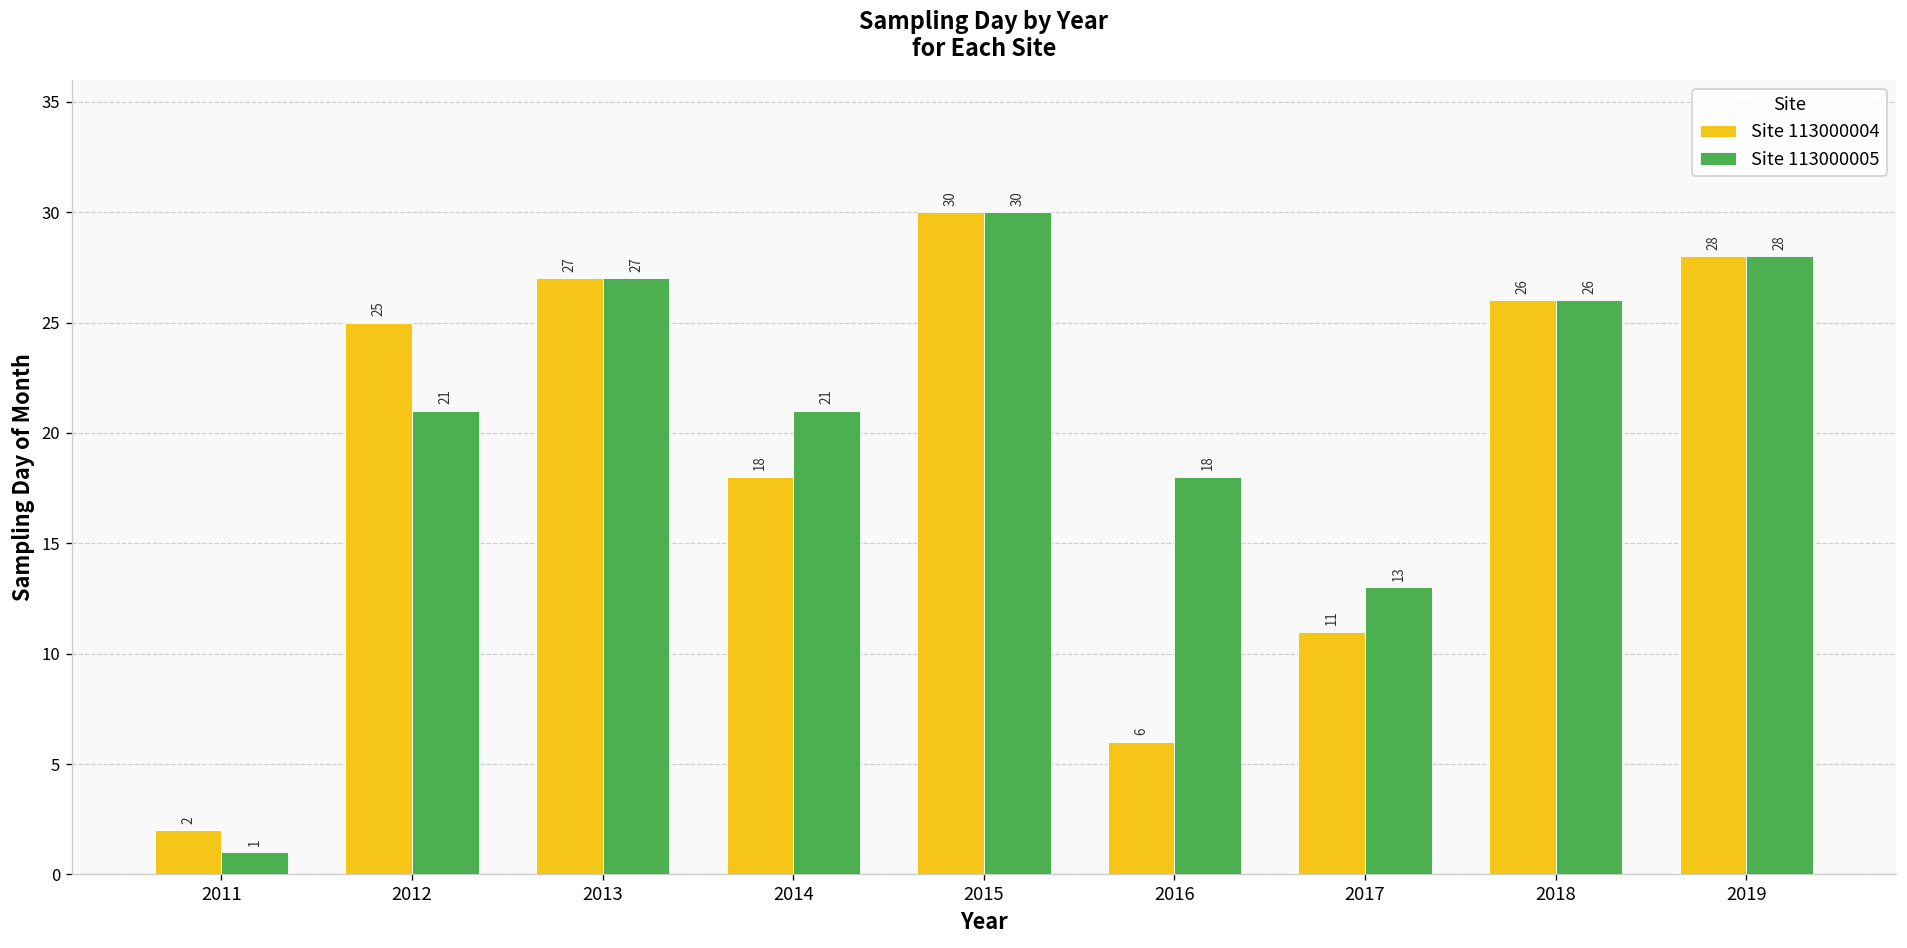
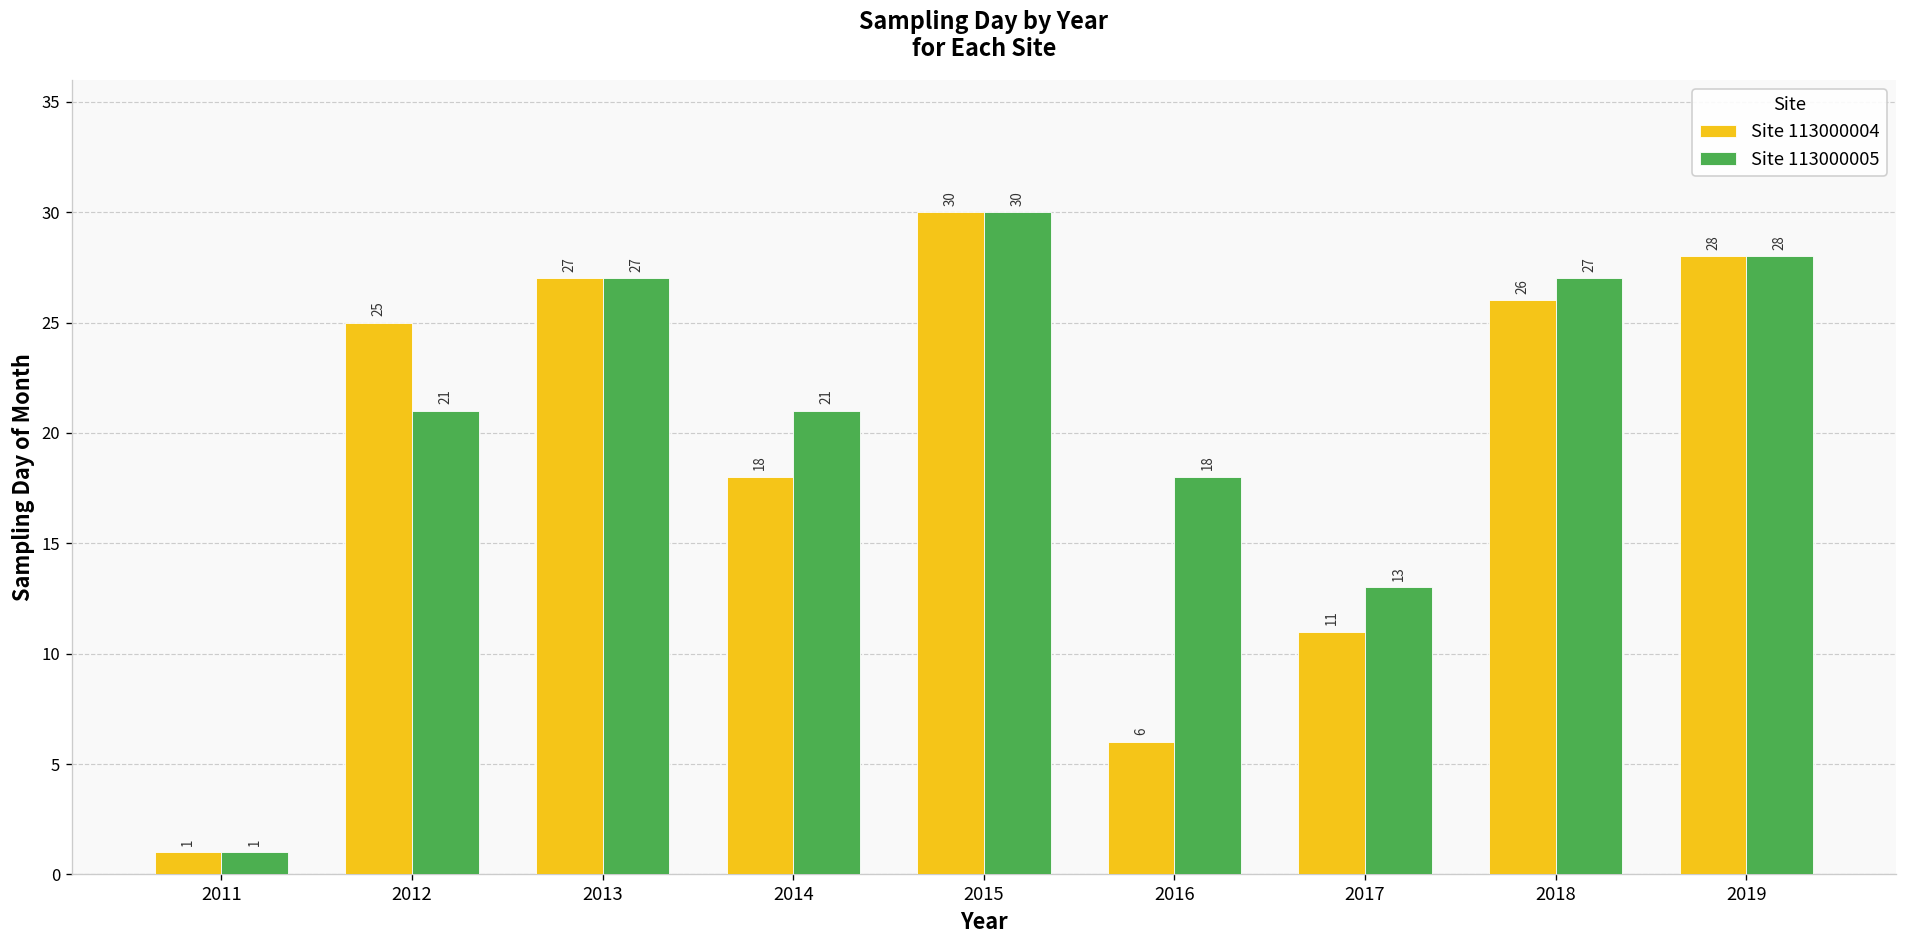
Site 113000004, 2011: 2 -> 1
Site 113000005, 2018: 26 -> 27
